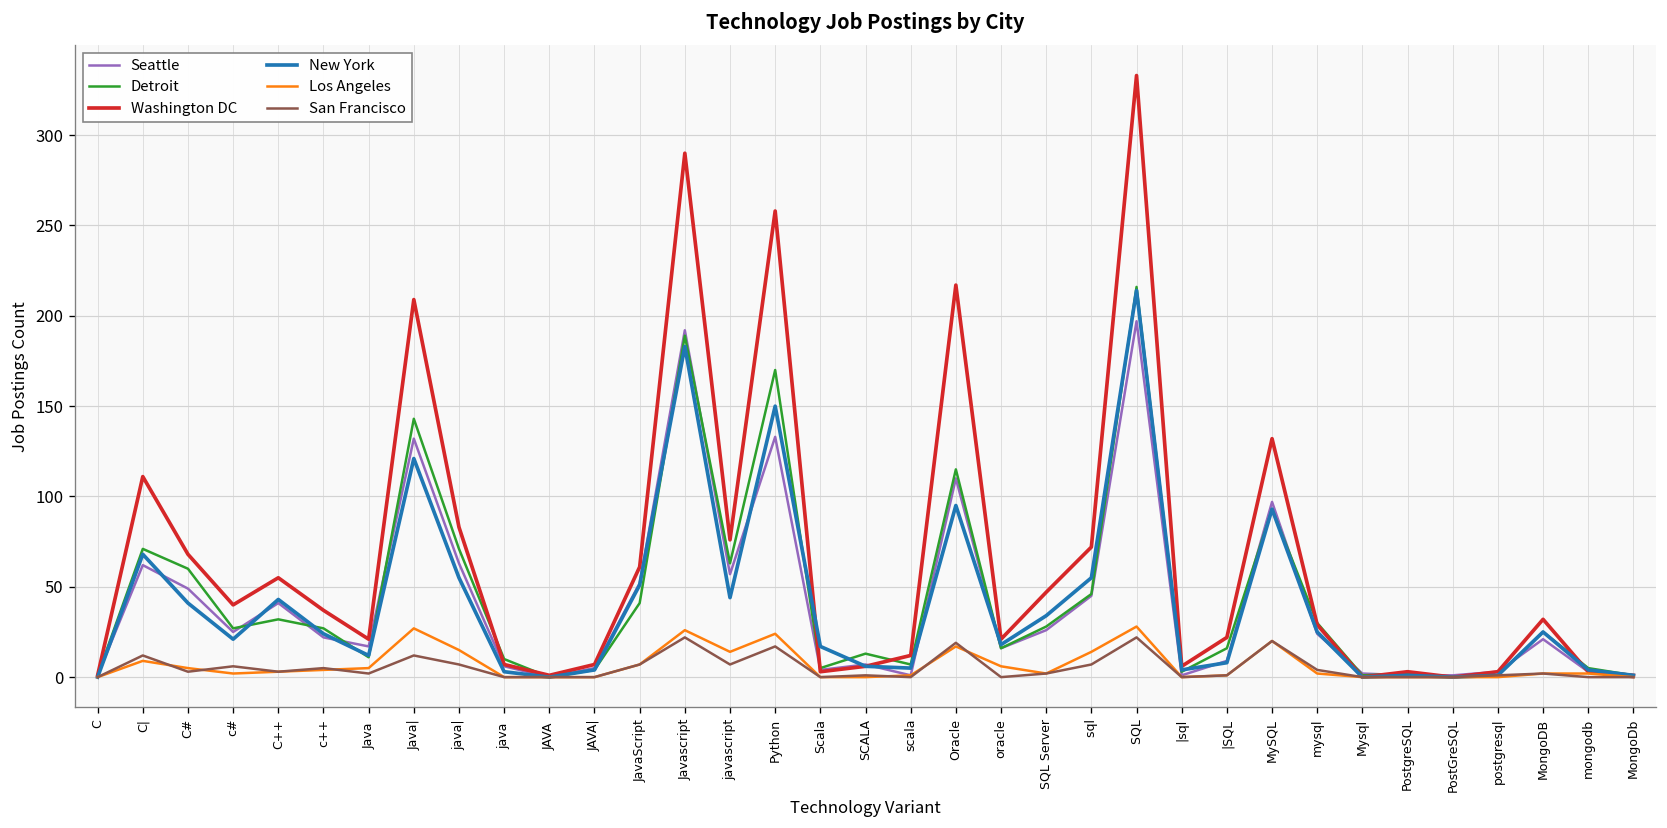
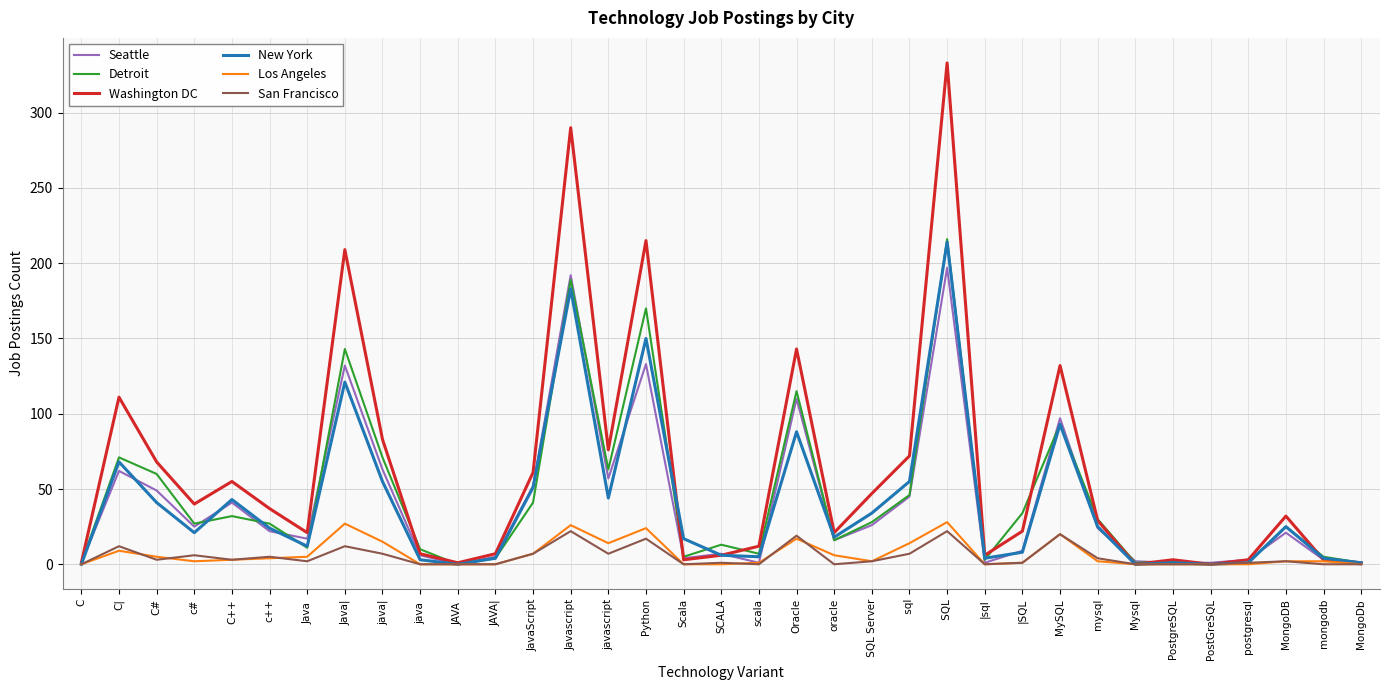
Washington DC, Python: 258 -> 215
Washington DC, Oracle: 217 -> 143
New York, Oracle: 95 -> 88
Detroit, |SQL: 16 -> 34
